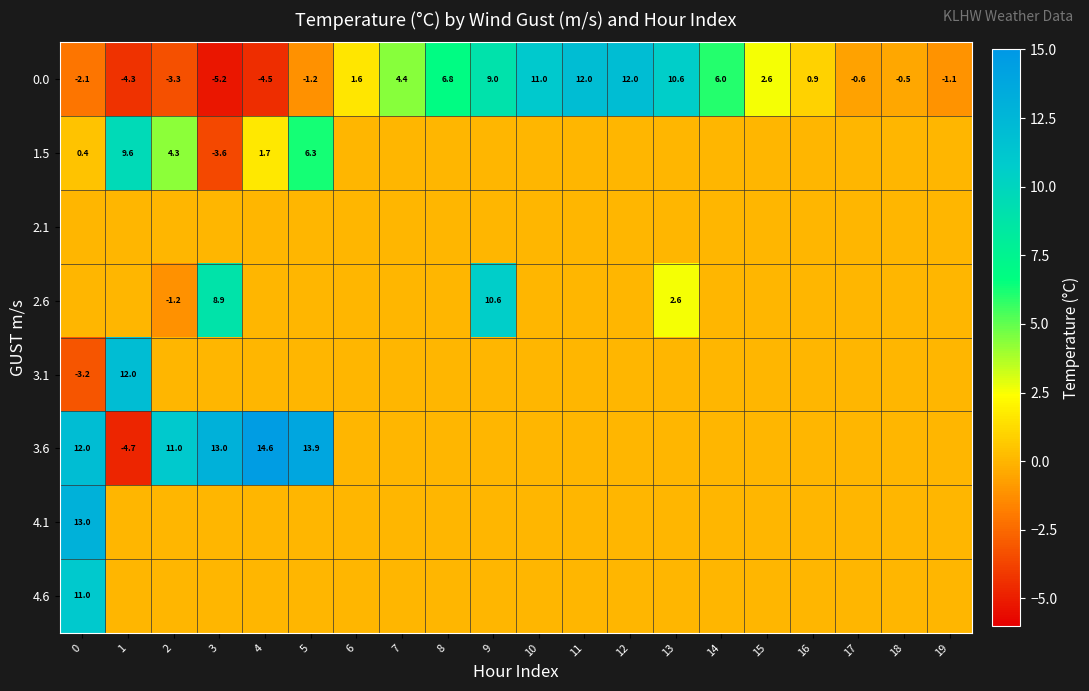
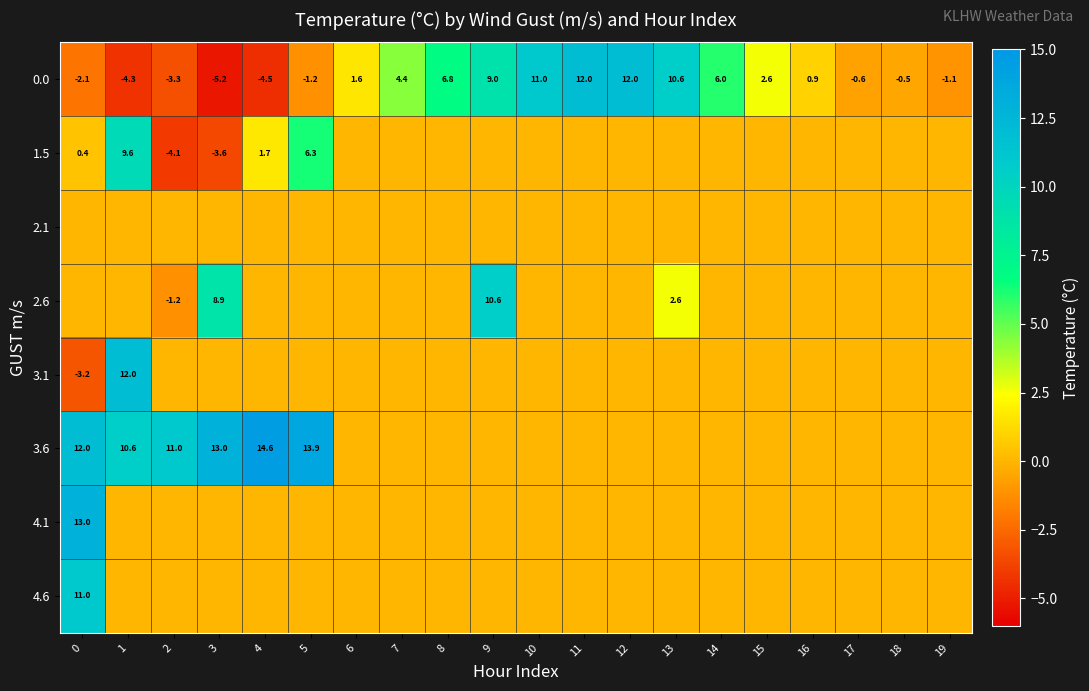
1.5, 2: 4.3 -> -4.1
3.6, 1: -4.7 -> 10.6
